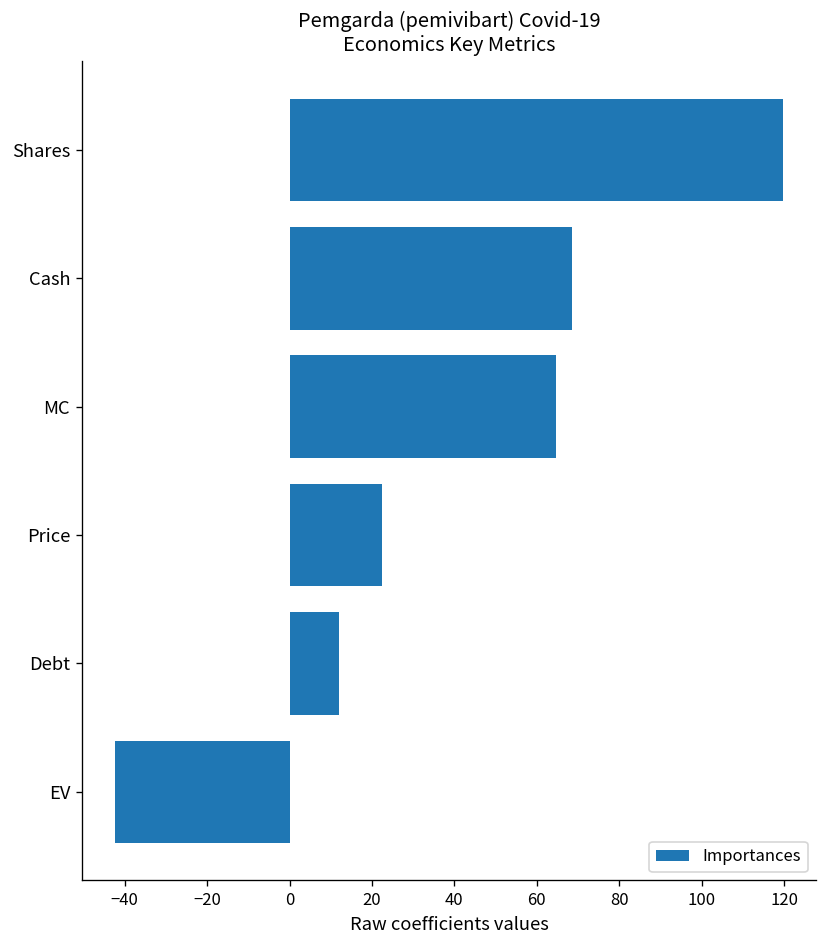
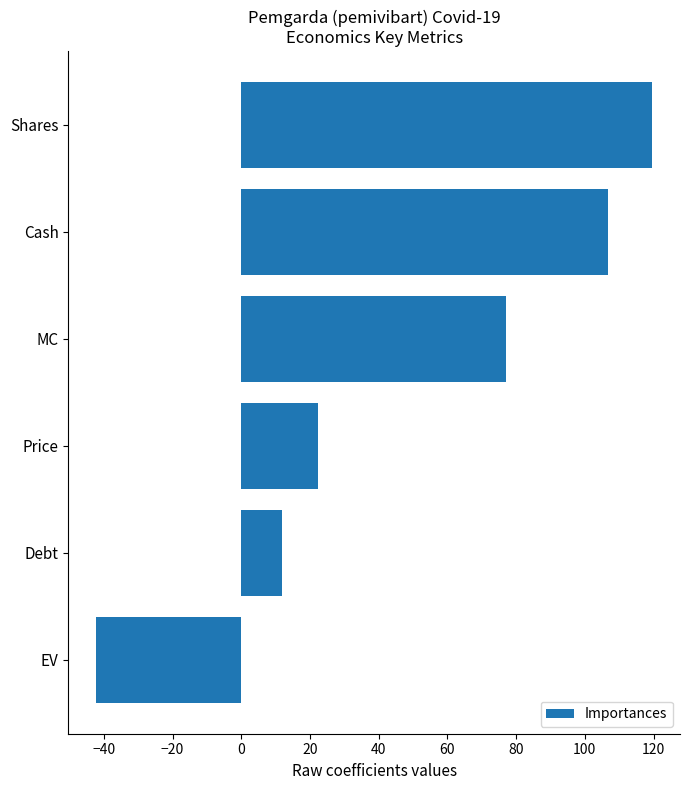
Cash: 68 -> 107
MC: 65 -> 77
